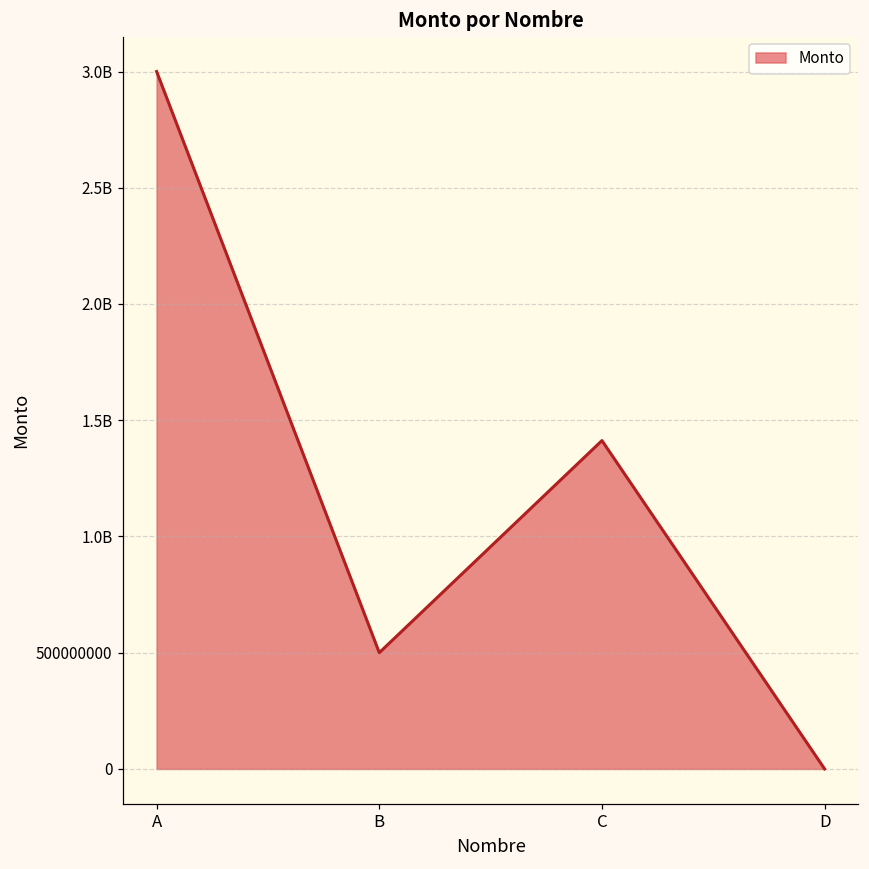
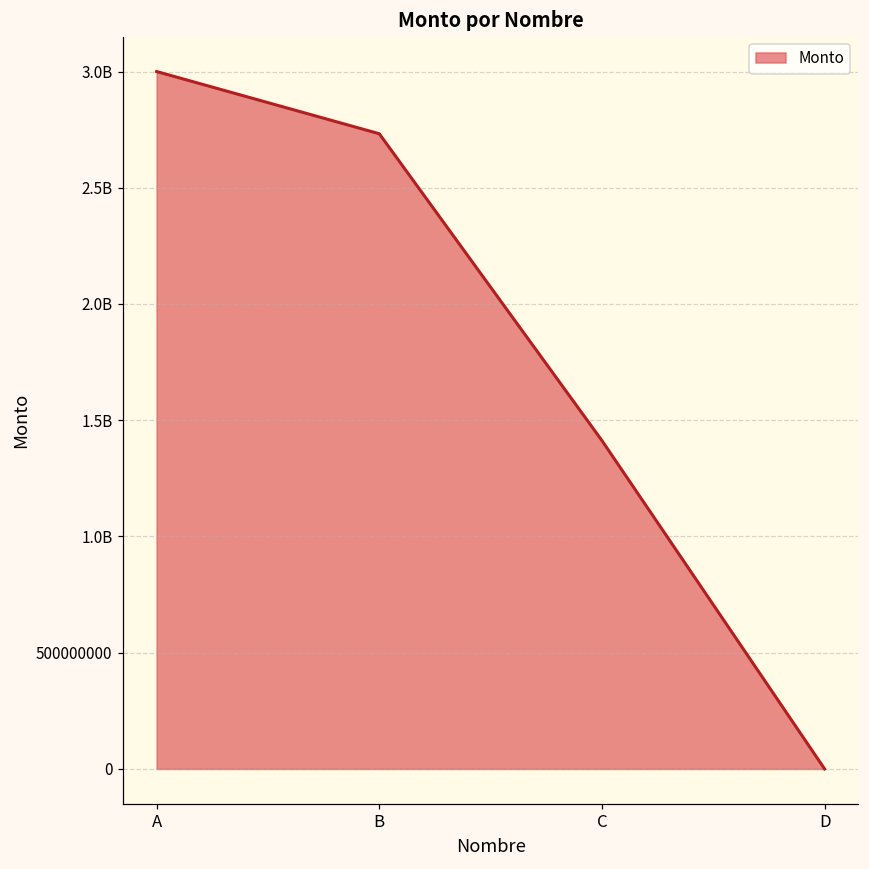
B: 500000000 -> 2730000000
